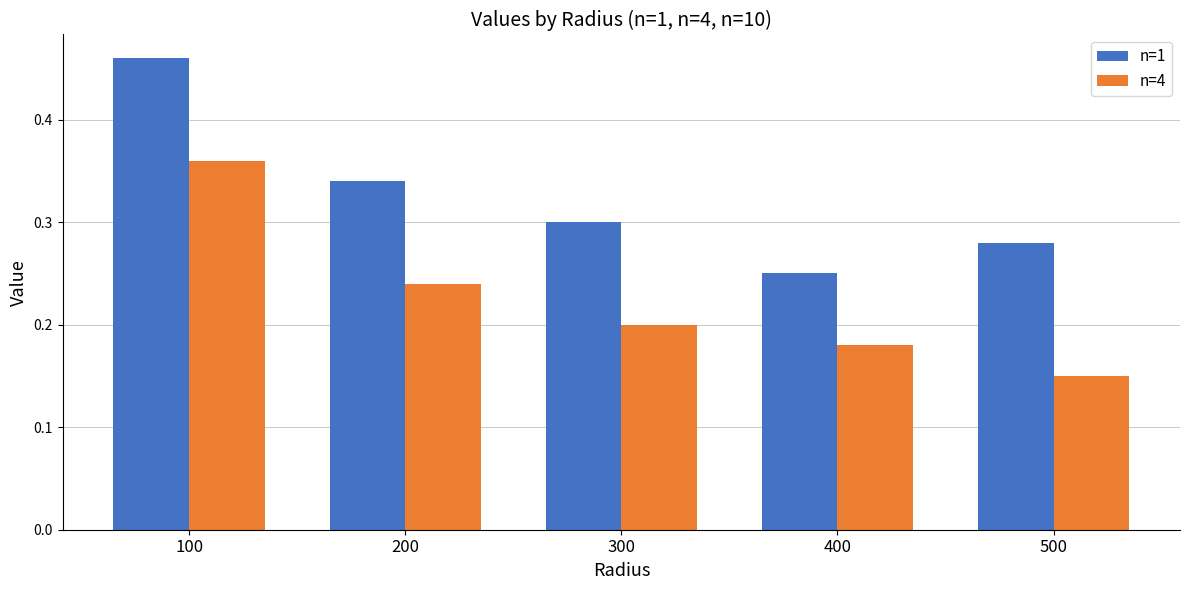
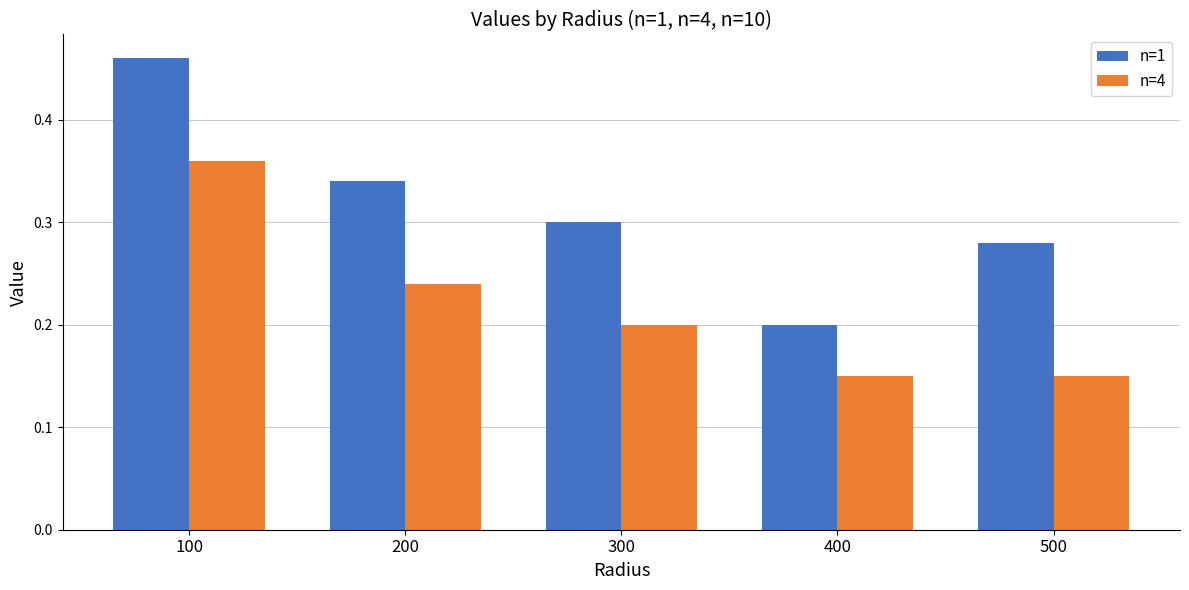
n=1, 400: 0.25 -> 0.20
n=4, 400: 0.18 -> 0.15
